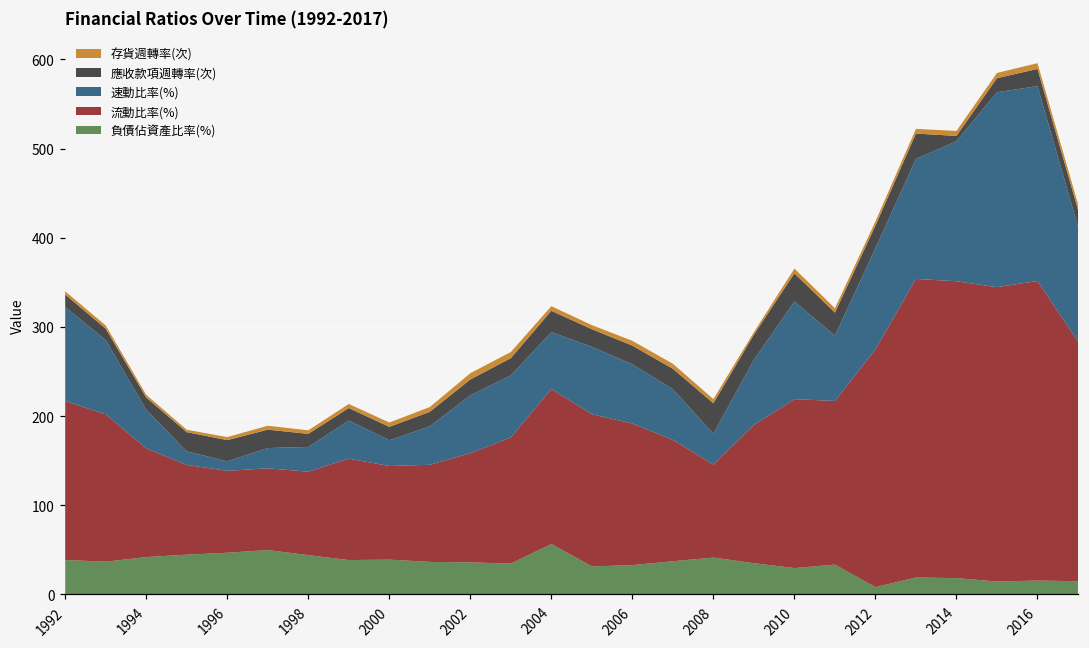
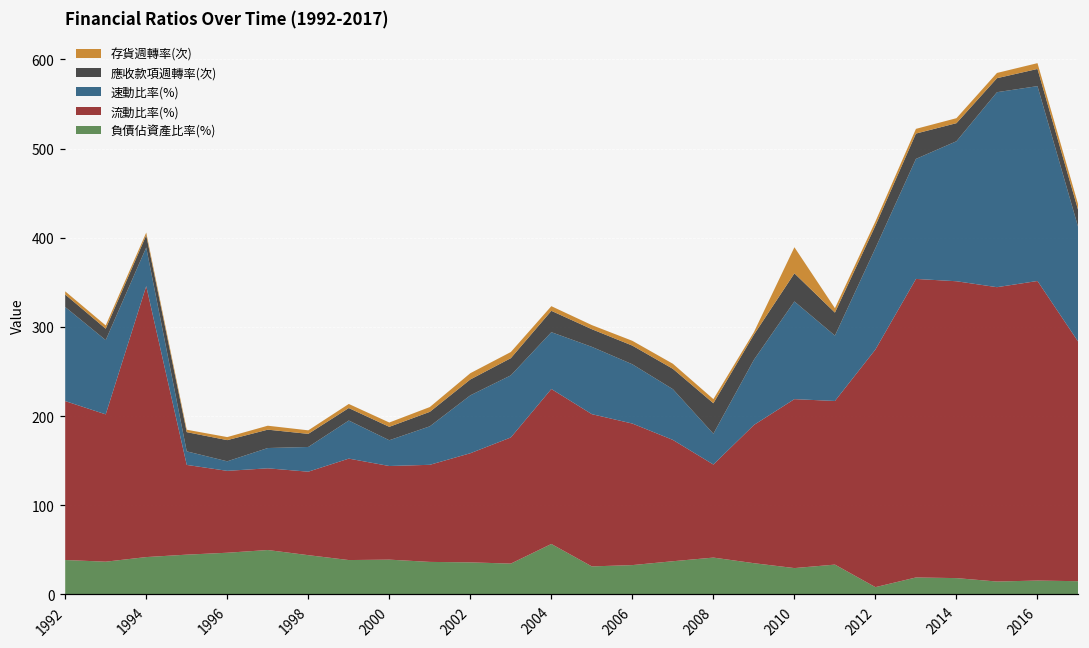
流動比率(%), 1994: 120 -> 300
存貨週轉率(次), 2010: 10 -> 30
應收款項週轉率(次), 2014: 10 -> 20
